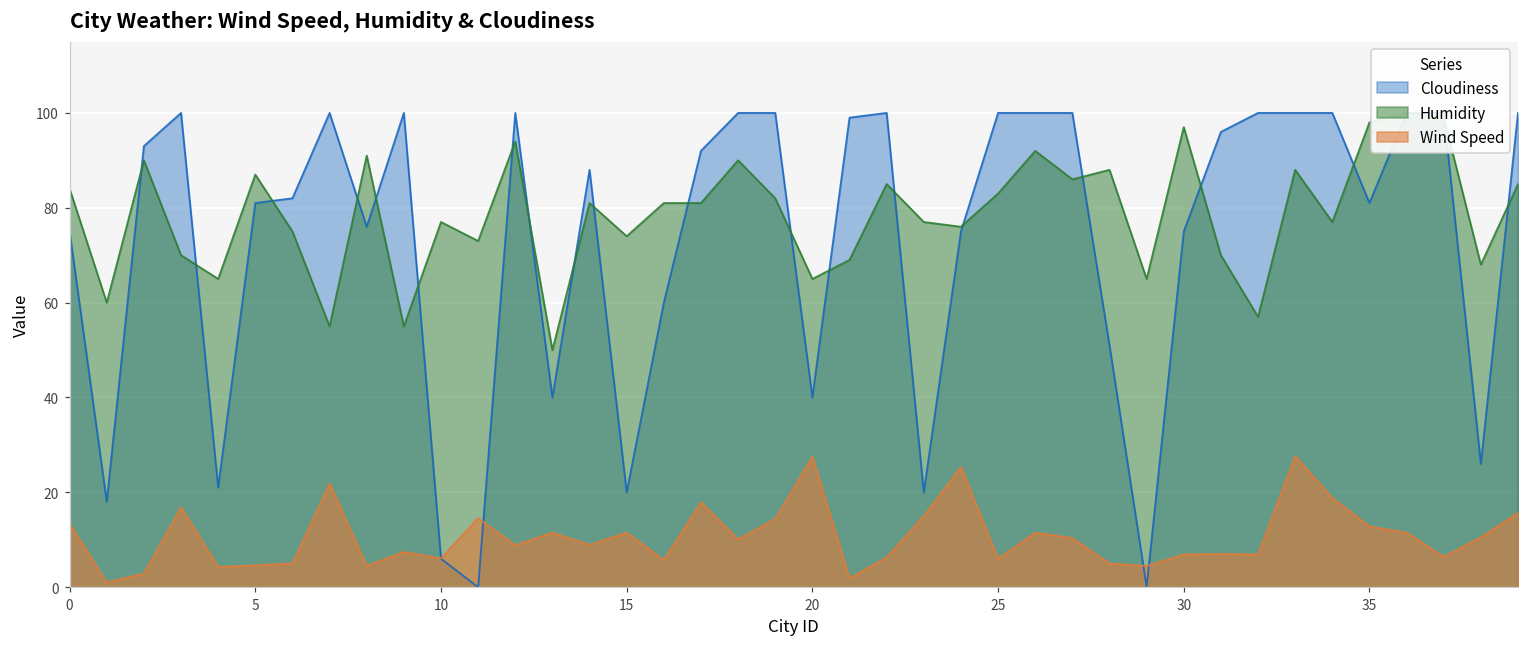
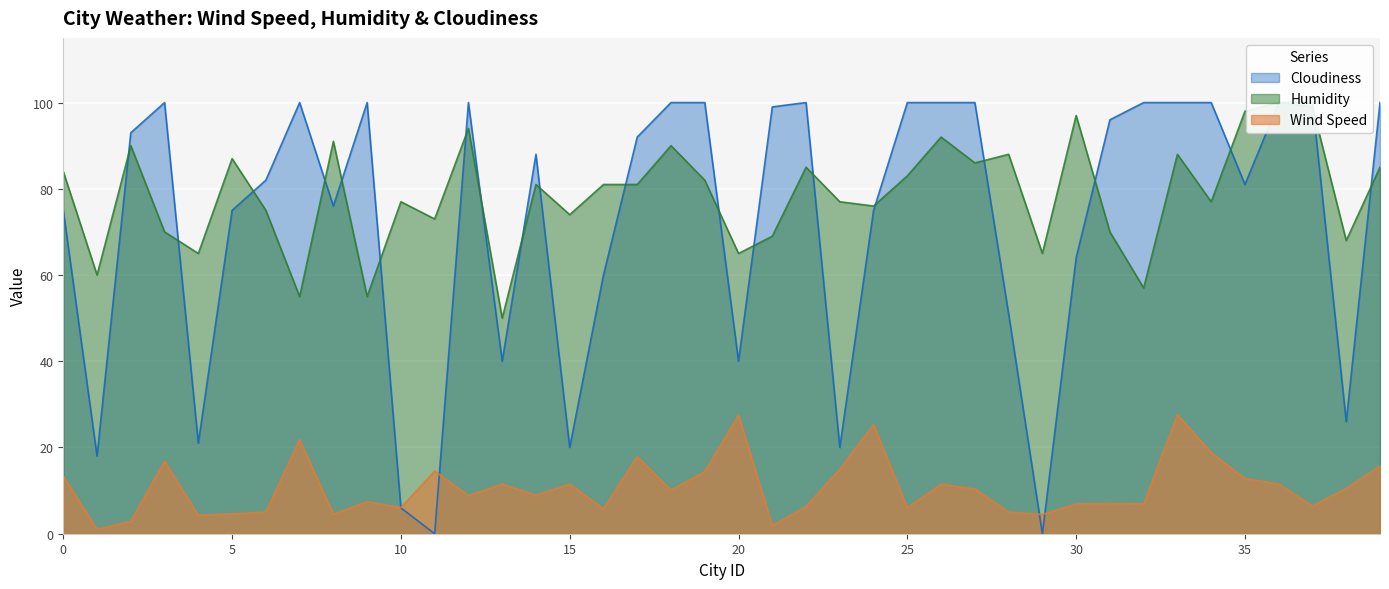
Cloudiness, 5: 81 -> 75
Cloudiness, 30: 75 -> 64
